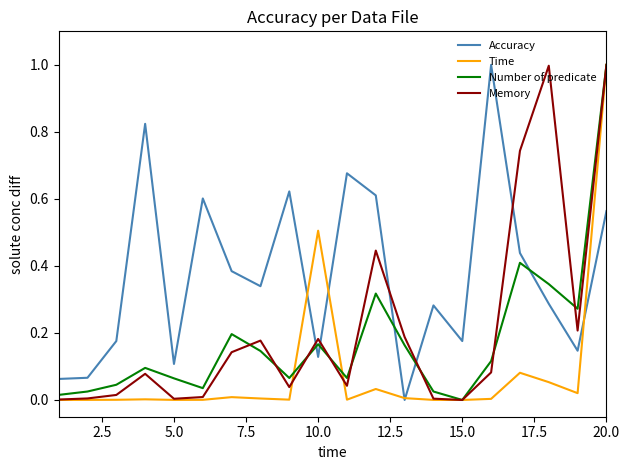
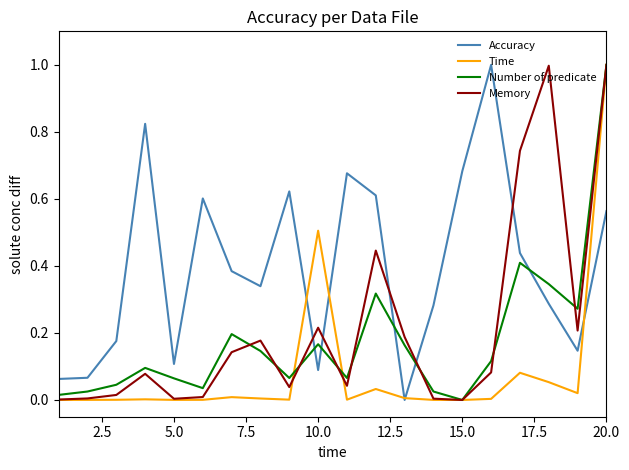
Accuracy, 10.0: 0.13 -> 0.09
Memory, 10.0: 0.18 -> 0.22
Accuracy, 15.0: 0.18 -> 0.68
